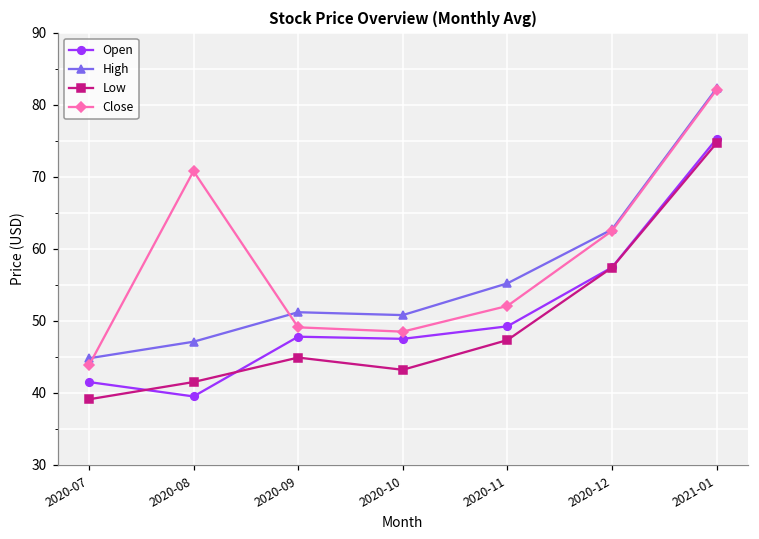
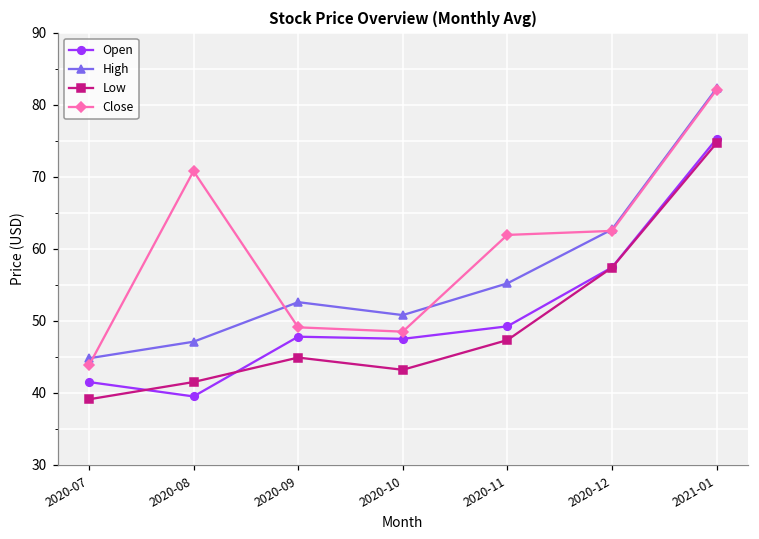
High, 2020-09: 51 -> 53
Close, 2020-11: 52 -> 62
